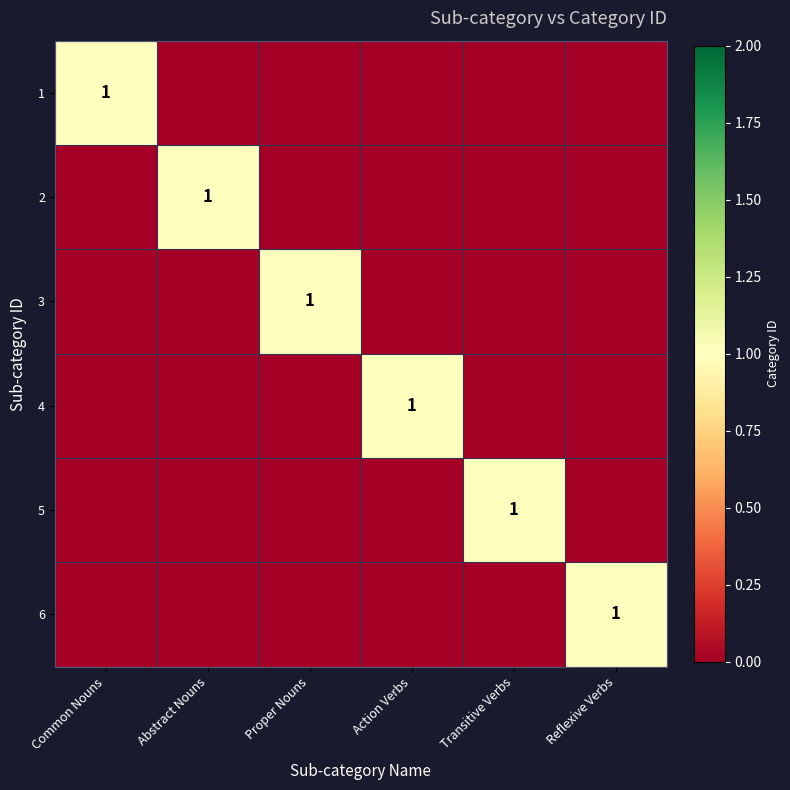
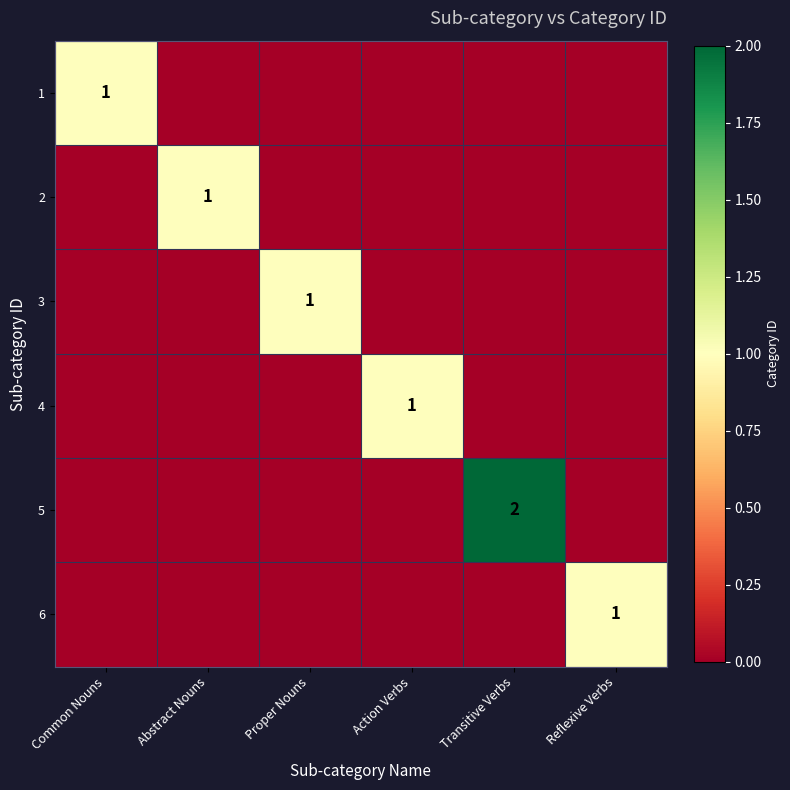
5, Transitive Verbs: 1 -> 2
